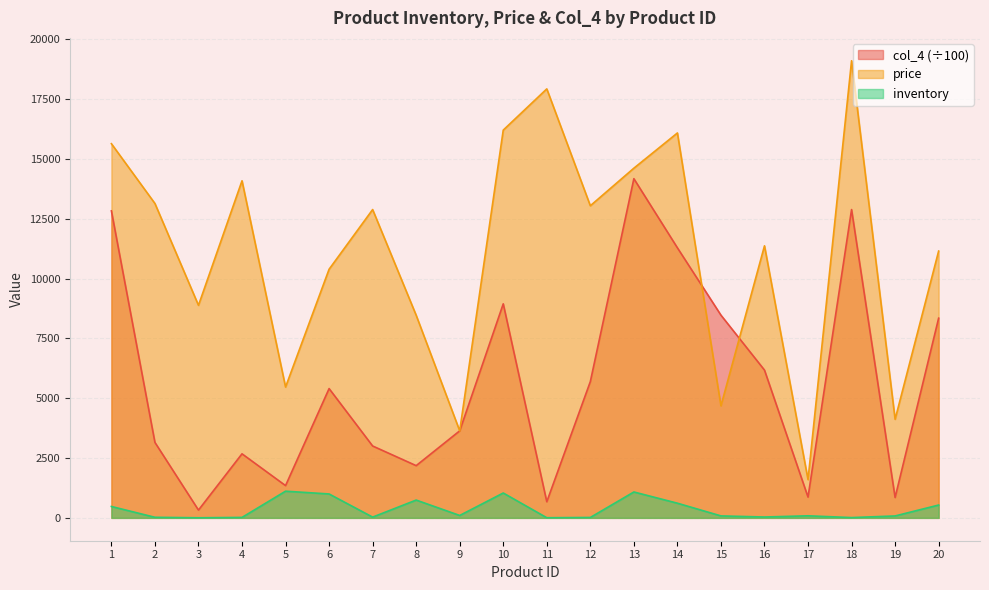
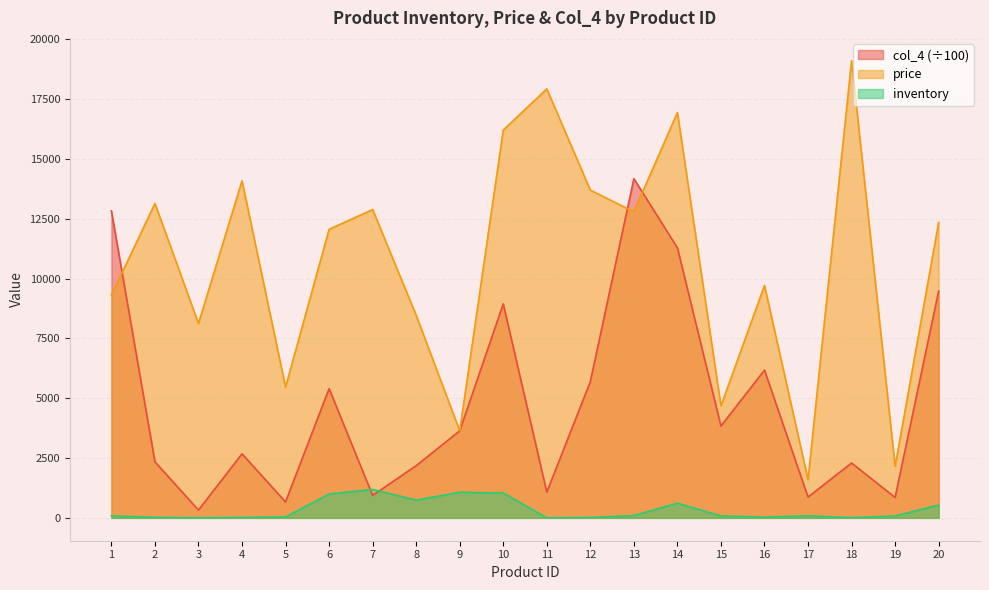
price, 1: 15600 -> 9300
inventory, 1: 500 -> 100
col_4 (÷100), 2: 3200 -> 2300
price, 3: 8900 -> 8100
col_4 (÷100), 5: 1300 -> 700
inventory, 5: 1100 -> 0
price, 6: 10400 -> 12100
col_4 (÷100), 7: 3000 -> 900
inventory, 7: 0 -> 1200
inventory, 9: 100 -> 1100
col_4 (÷100), 11: 700 -> 1100
price, 12: 13000 -> 13700
price, 13: 14600 -> 12800
inventory, 13: 1100 -> 100
price, 14: 16100 -> 16900
col_4 (÷100), 15: 8500 -> 3800
price, 16: 11400 -> 9700
col_4 (÷100), 18: 12900 -> 2300
price, 19: 4100 -> 2200
col_4 (÷100), 20: 8300 -> 9500
price, 20: 11200 -> 12300
